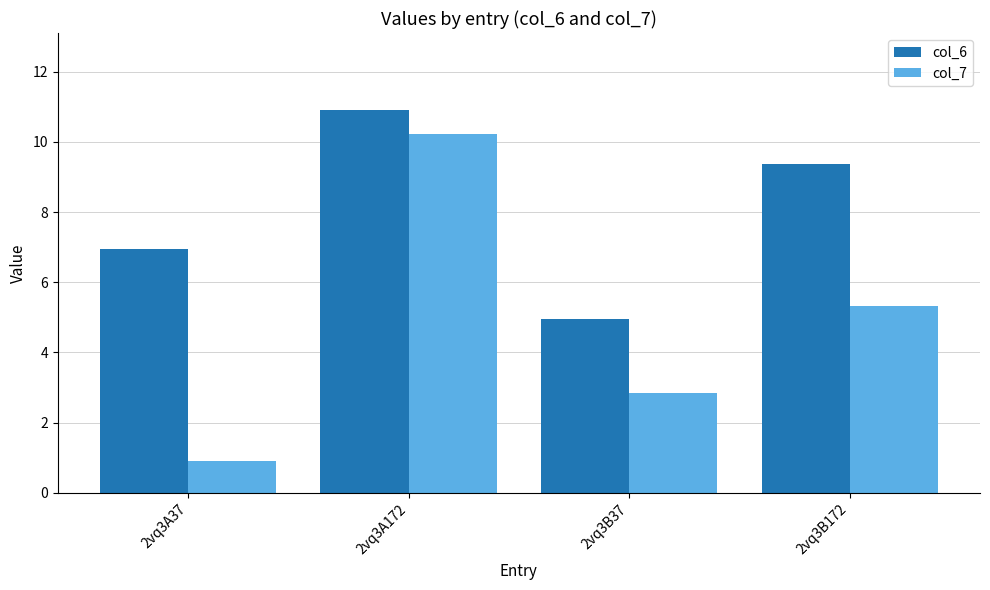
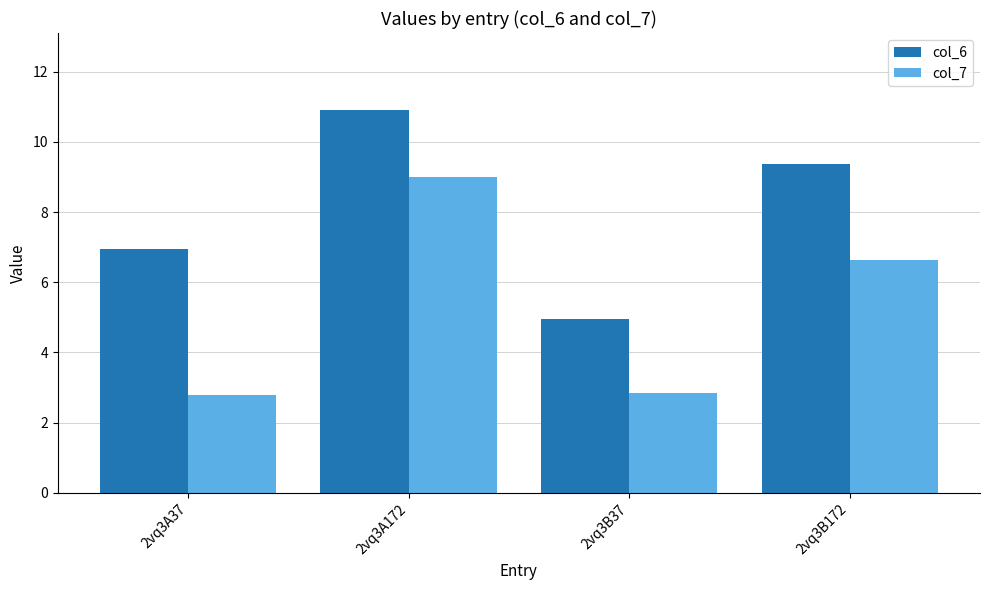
col_7, 2vq3A37: 0.9 -> 2.8
col_7, 2vq3A172: 10.2 -> 9.0
col_7, 2vq3B172: 5.3 -> 6.6
